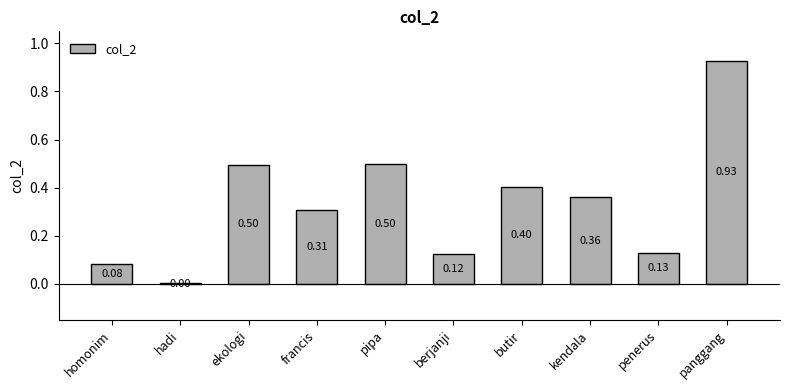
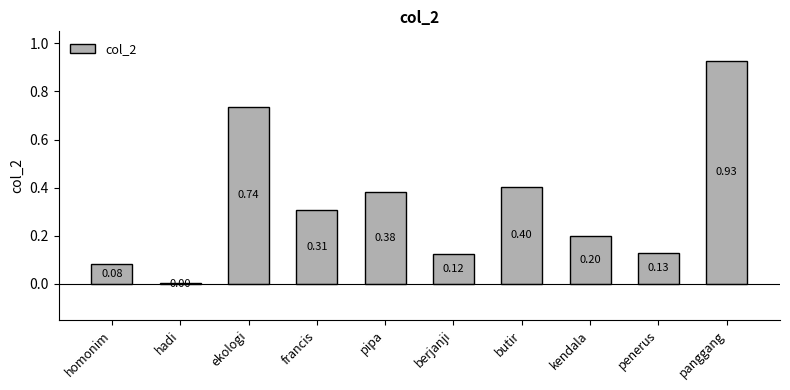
ekologi: 0.50 -> 0.74
pipa: 0.50 -> 0.38
kendala: 0.36 -> 0.20
